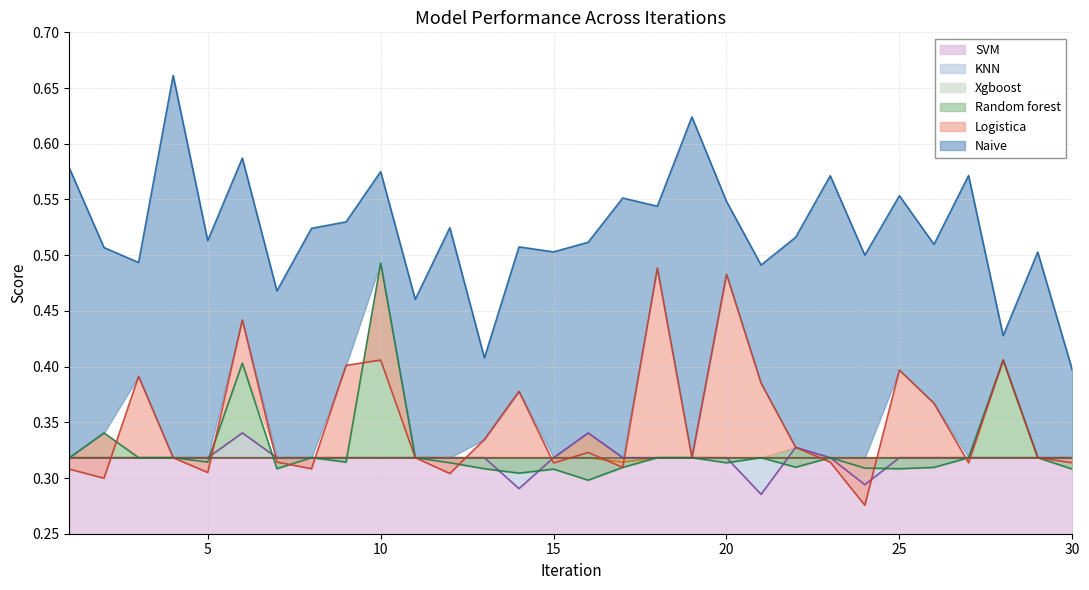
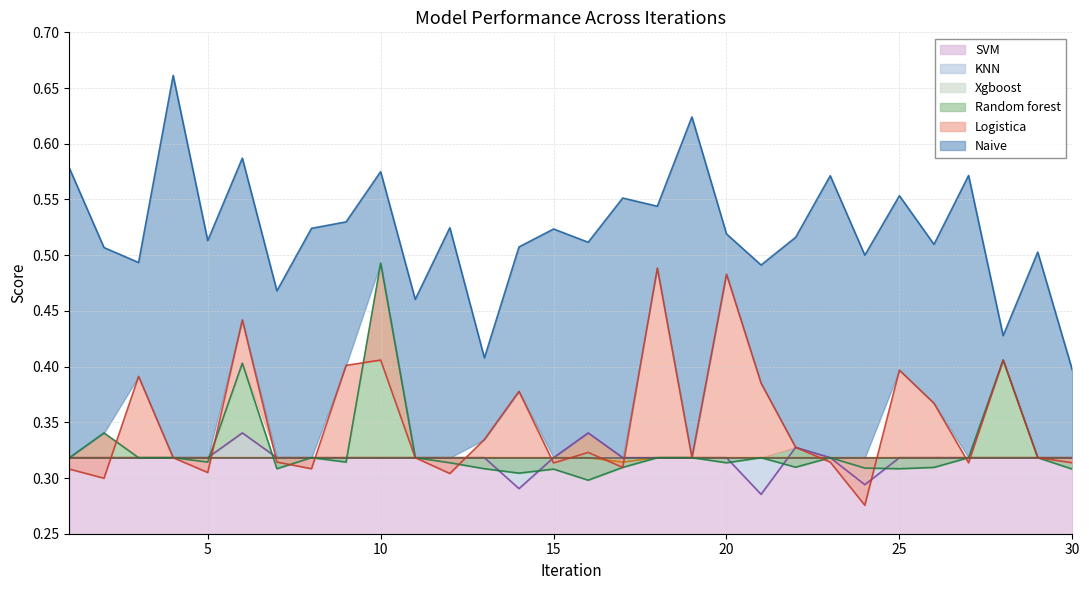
Naive, 15: 0.503 -> 0.524
Naive, 20: 0.548 -> 0.519
